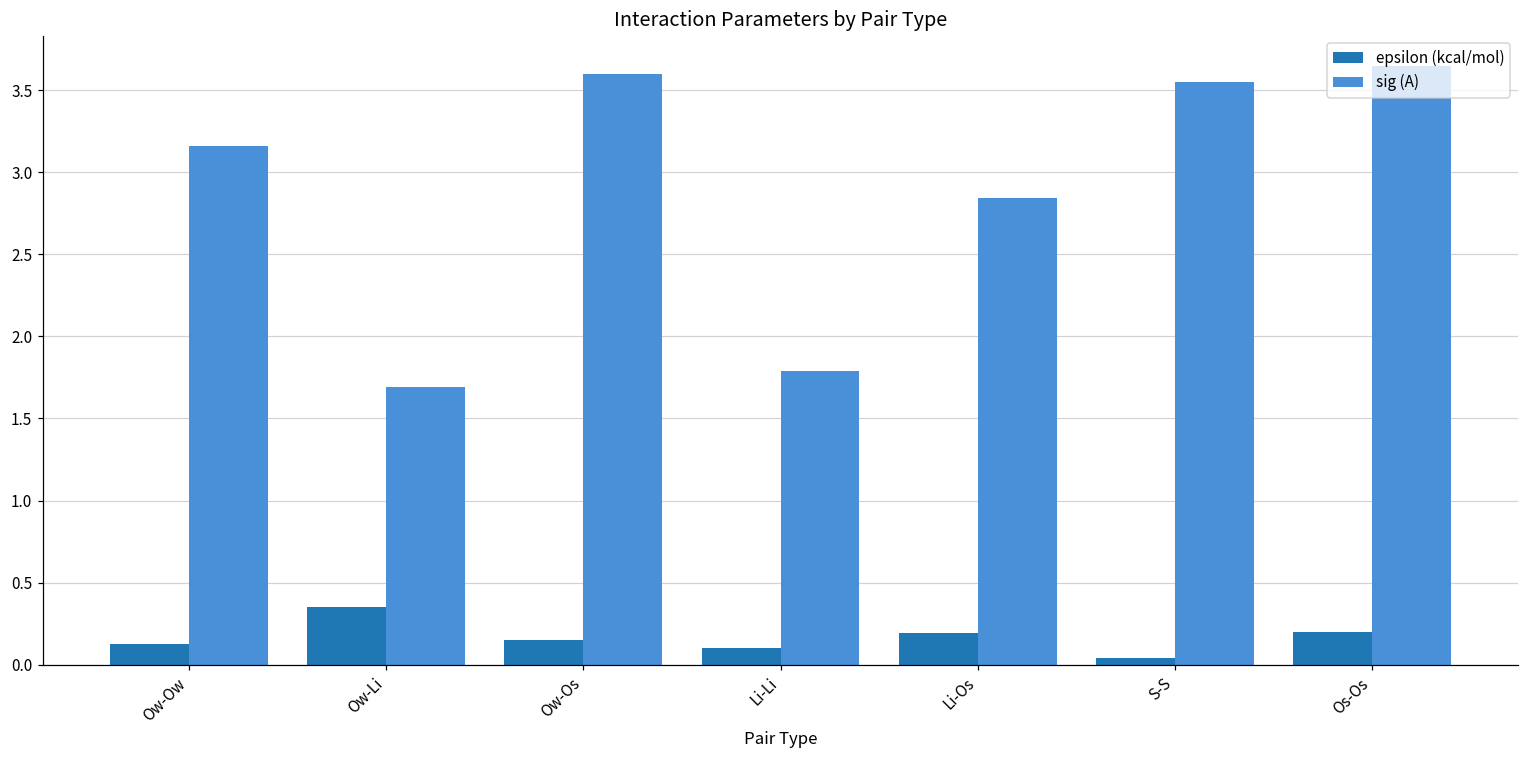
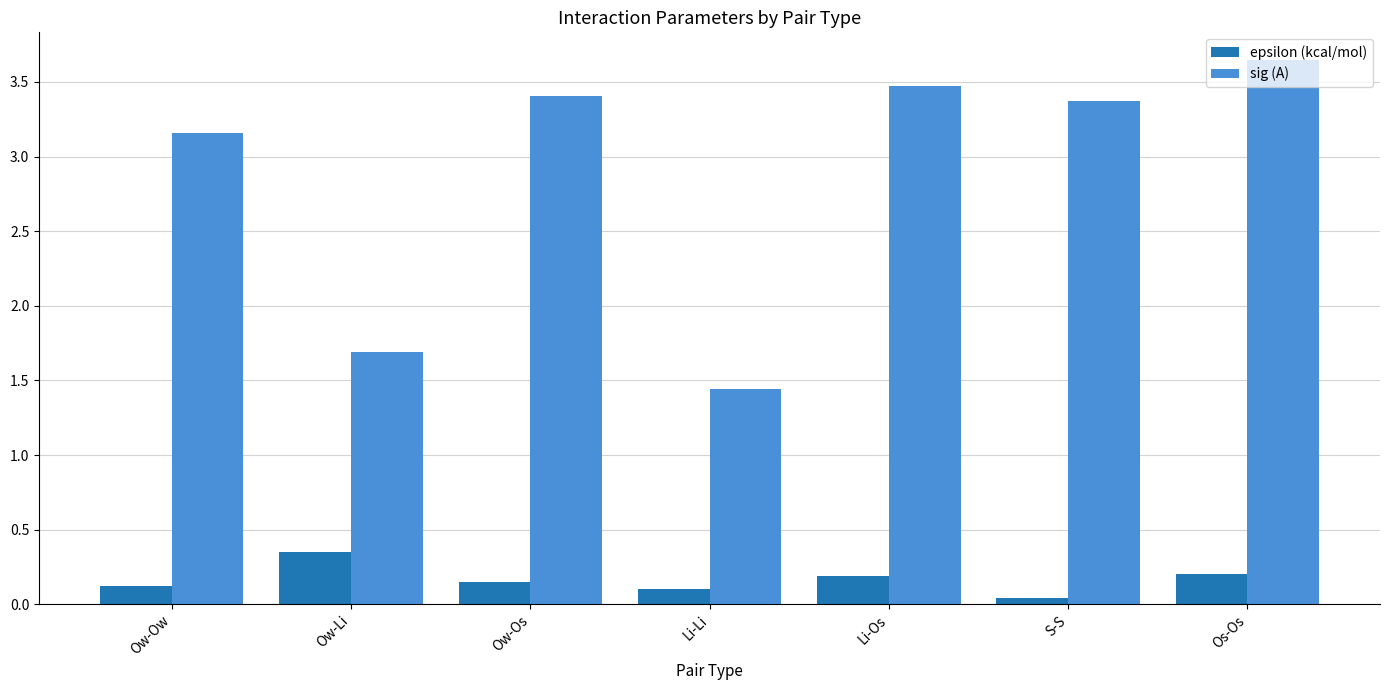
sig (A), Ow-Os: 3.60 -> 3.40
sig (A), Li-Li: 1.79 -> 1.44
sig (A), Li-Os: 2.84 -> 3.48
sig (A), S-S: 3.55 -> 3.37
